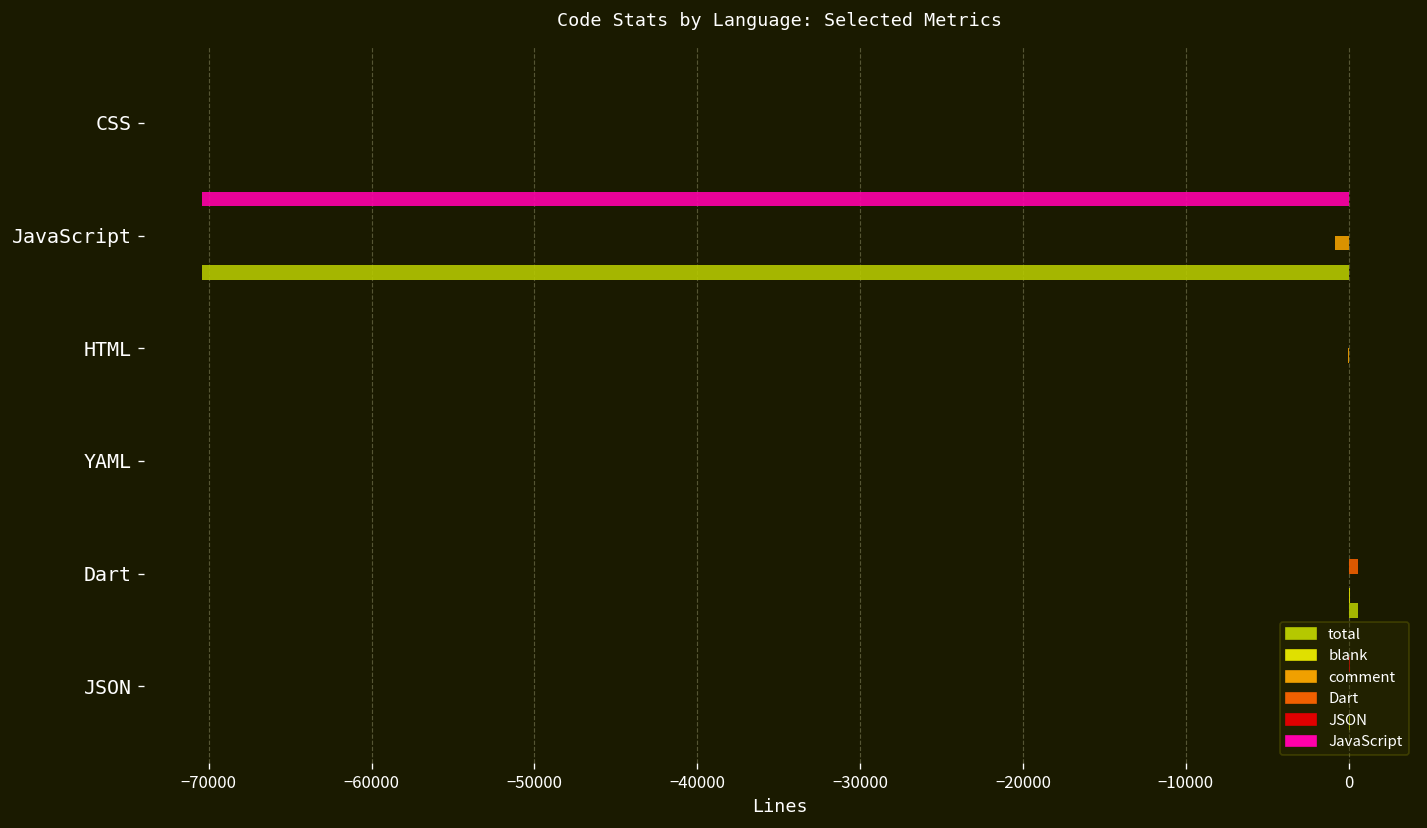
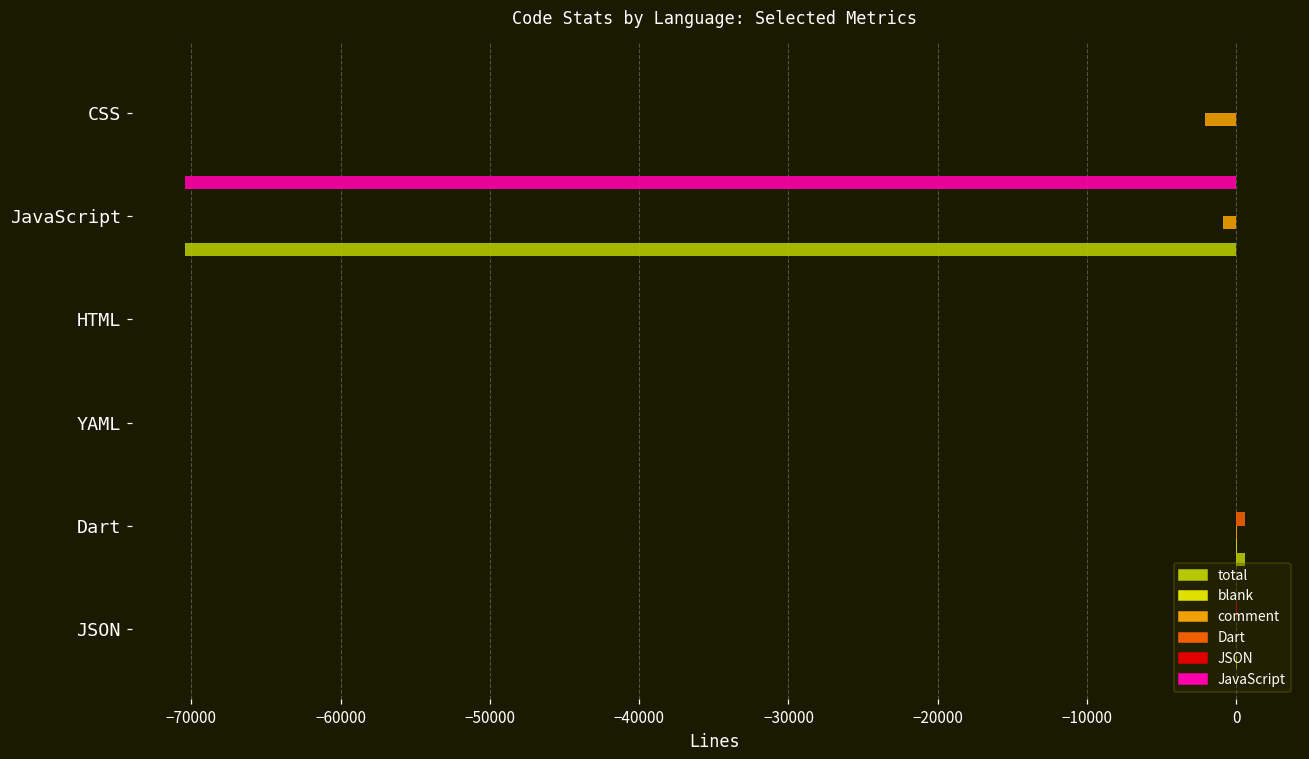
comment, CSS: 0 -> -2100
